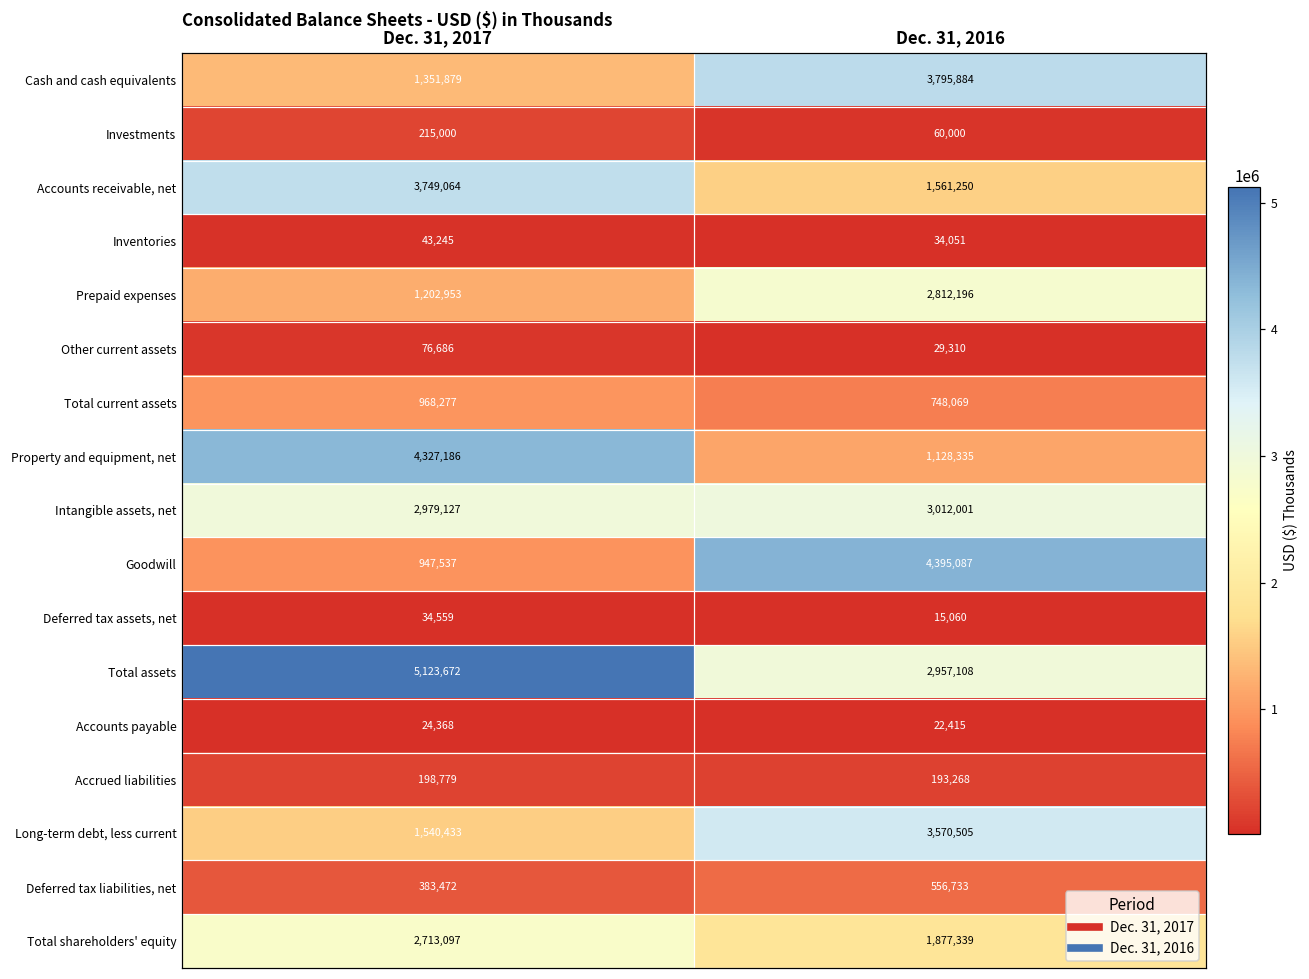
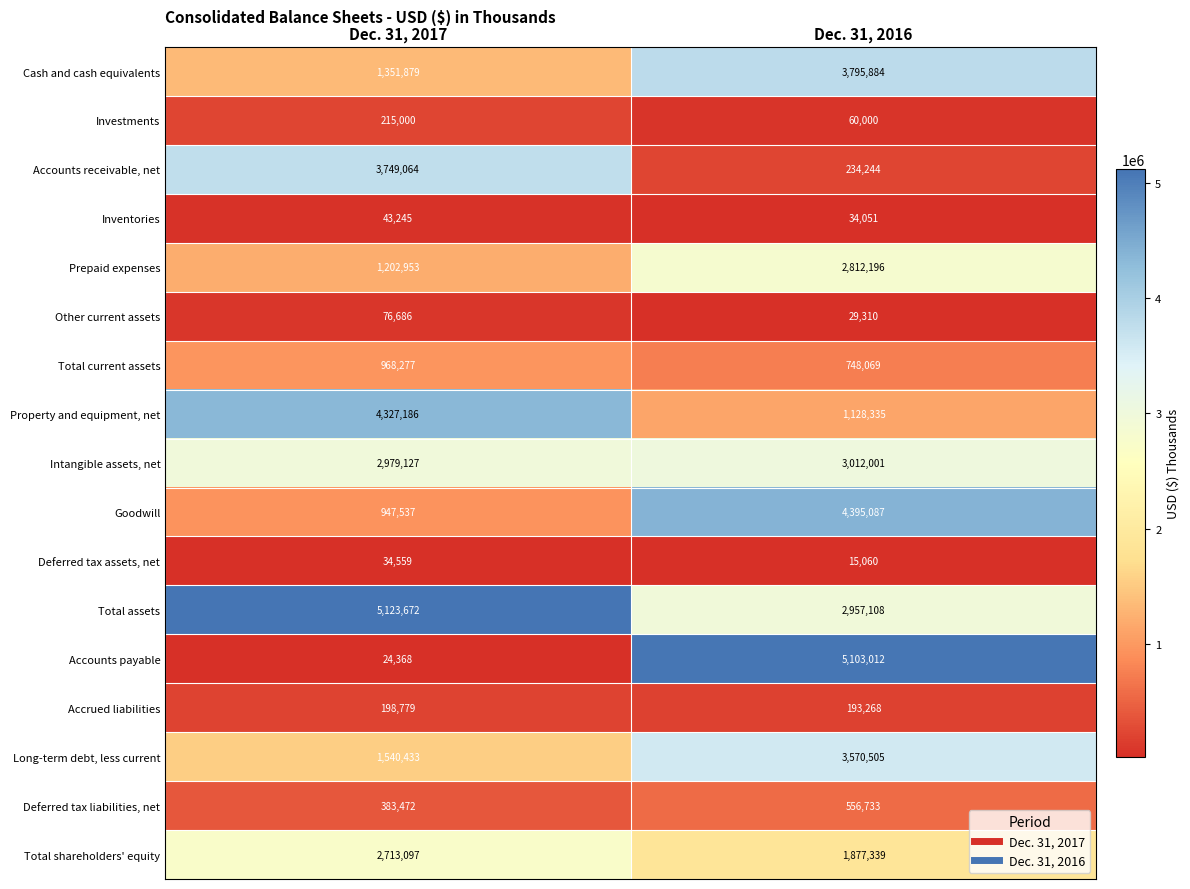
Accounts receivable, net, Dec. 31, 2016: 1,561,250 -> 234,244
Accounts payable, Dec. 31, 2016: 22,415 -> 5,103,012
